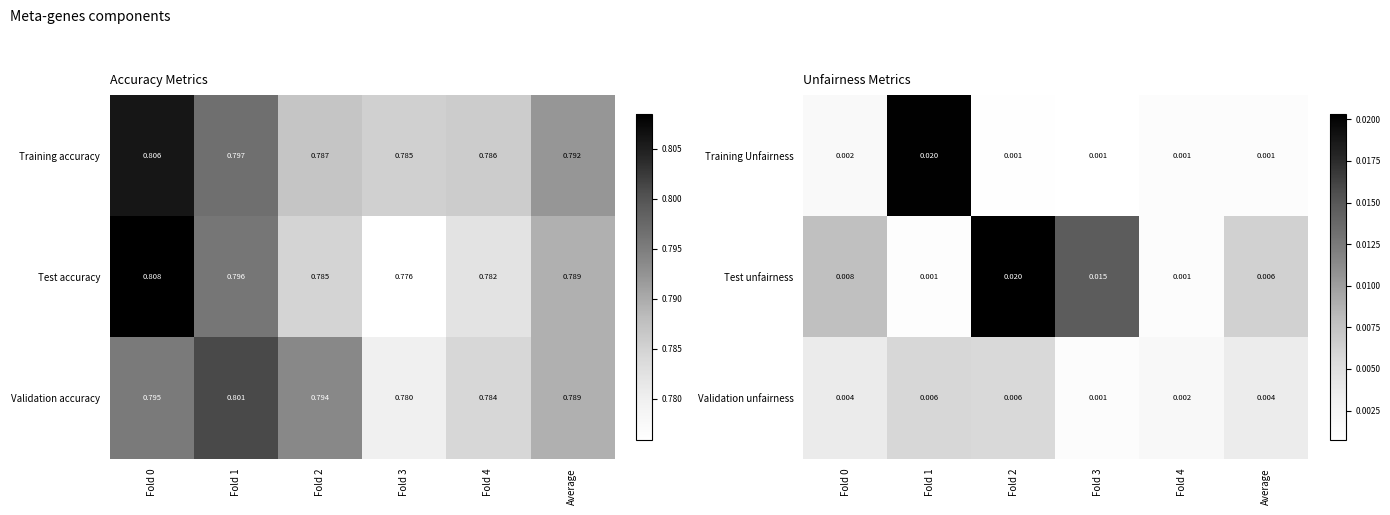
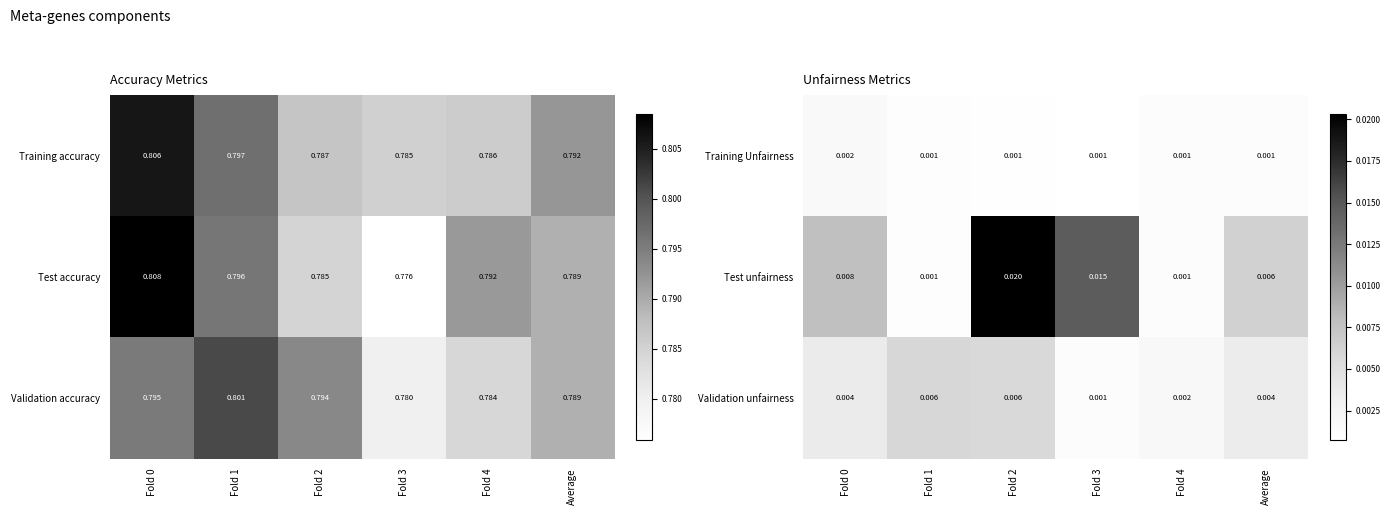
Accuracy Metrics, Test accuracy, Fold 4: 0.782 -> 0.792
Unfairness Metrics, Training Unfairness, Fold 1: 0.020 -> 0.001
